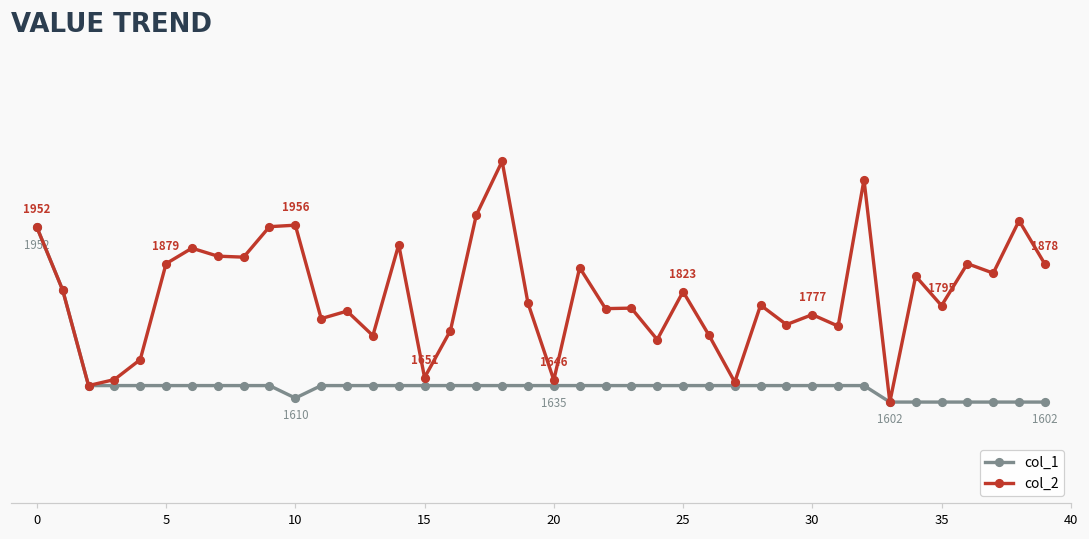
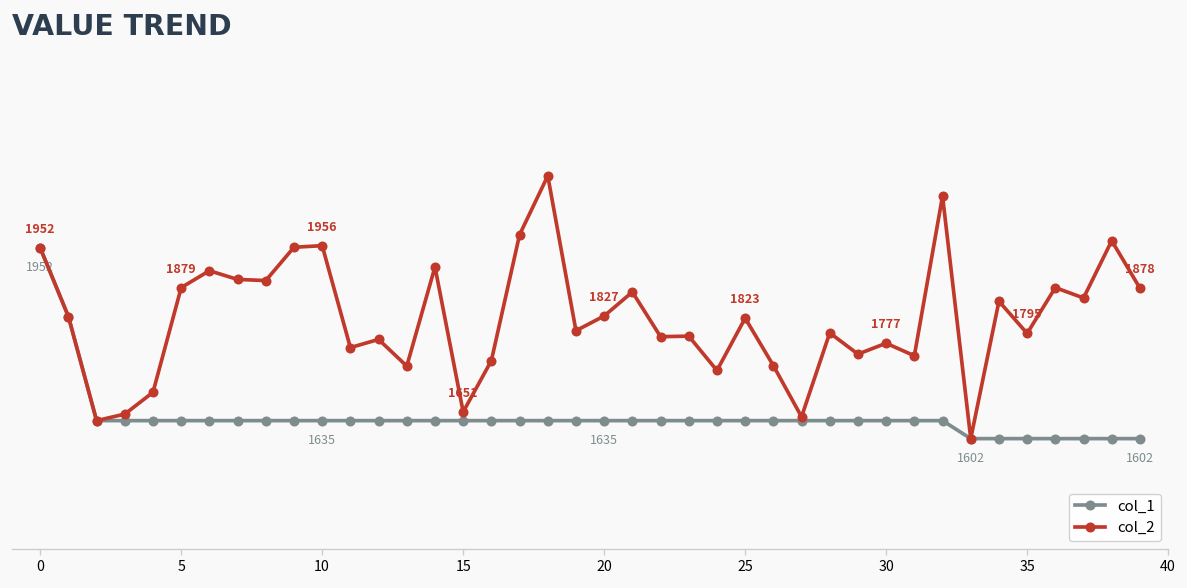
col_1, 10: 1610 -> 1635
col_2, 20: 1646 -> 1827
